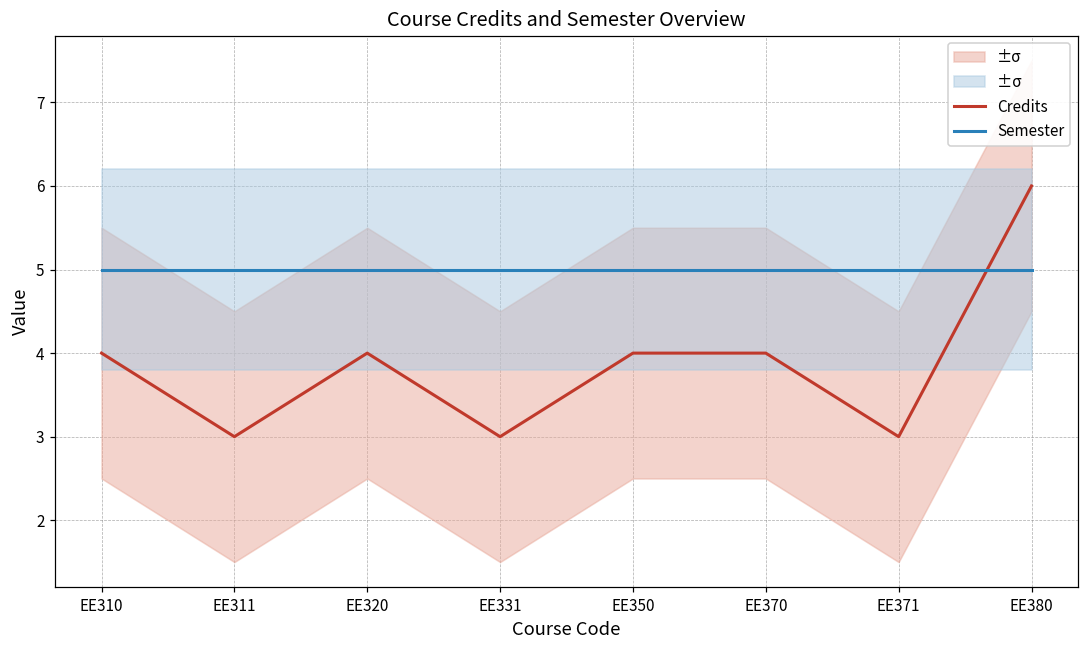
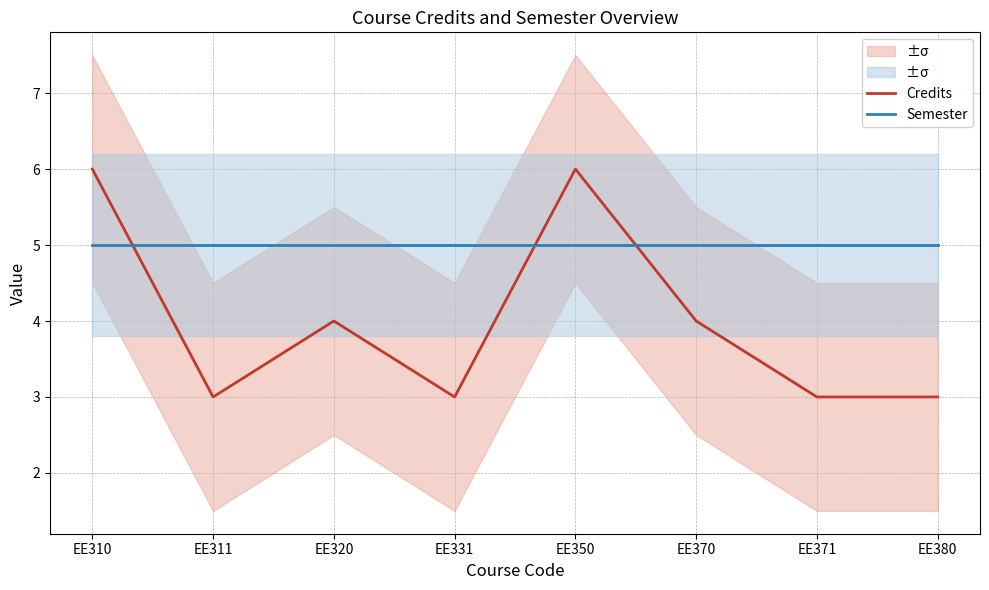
Credits, EE310: 4 -> 6
Credits, EE350: 4 -> 6
Credits, EE380: 6 -> 3
